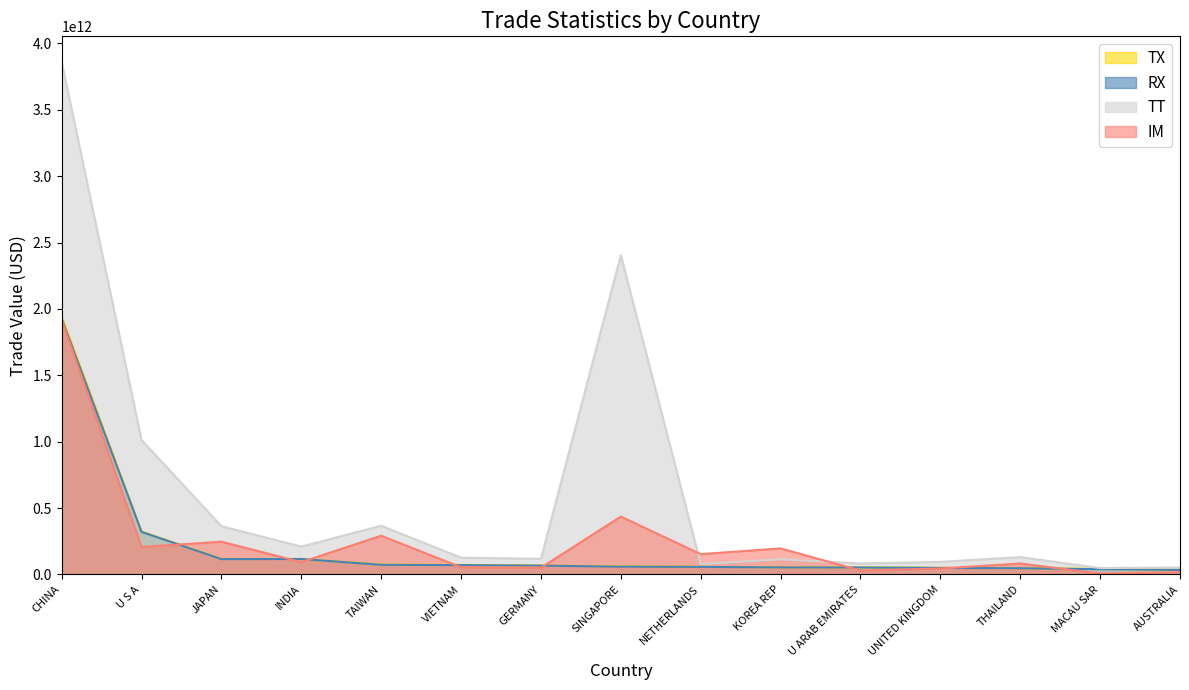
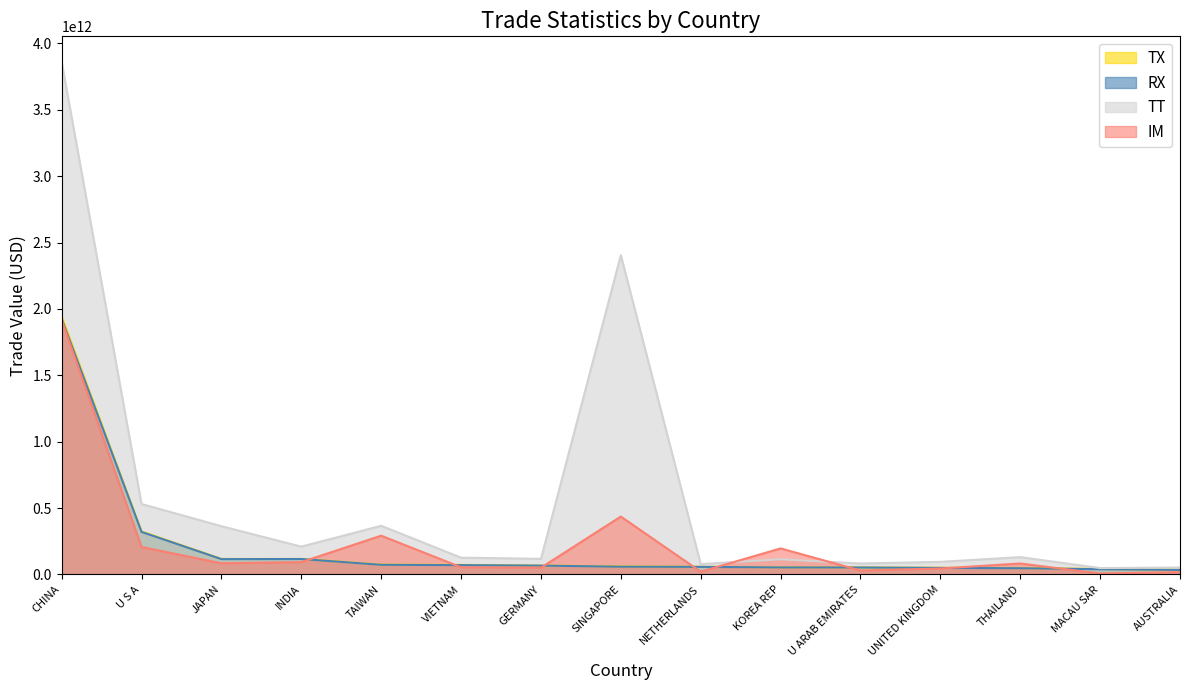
TT, U S A: 1010000000000 -> 530000000000
IM, JAPAN: 250000000000 -> 80000000000
IM, NETHERLANDS: 150000000000 -> 20000000000
